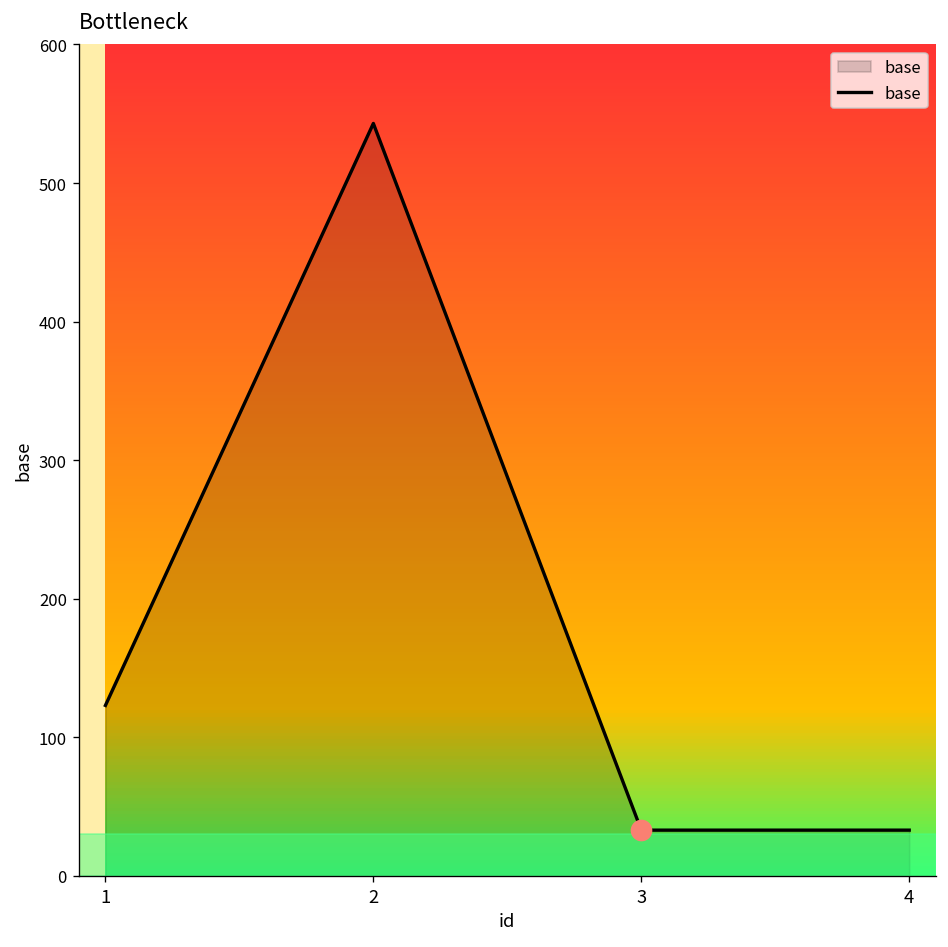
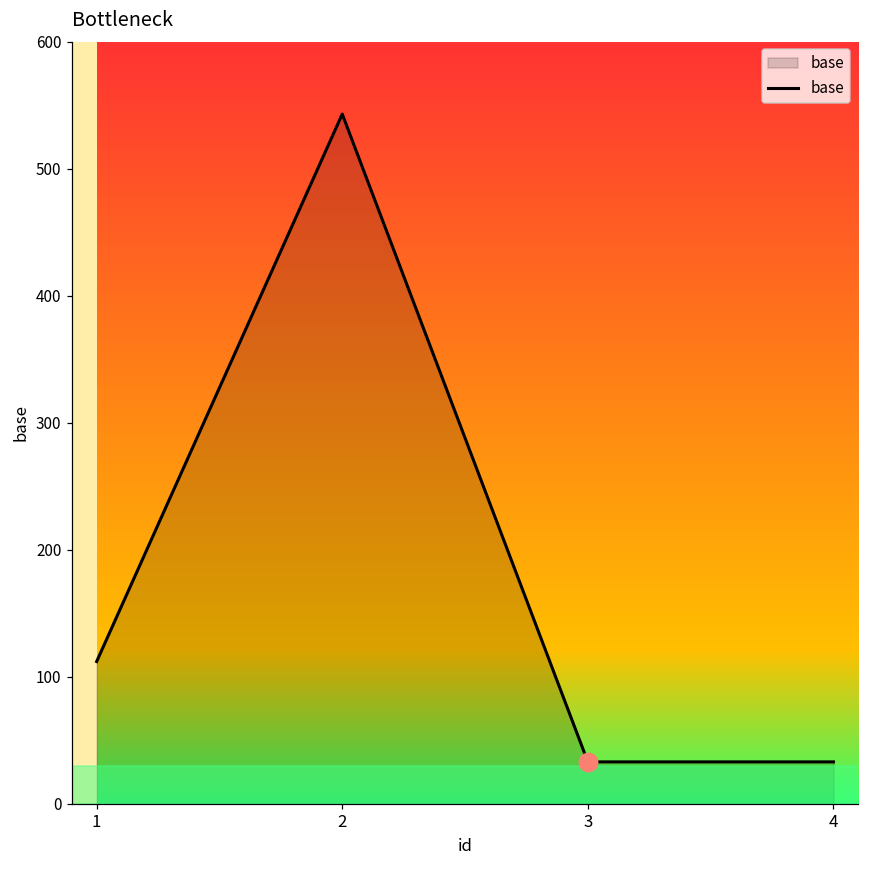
base, 1: 123 -> 112
